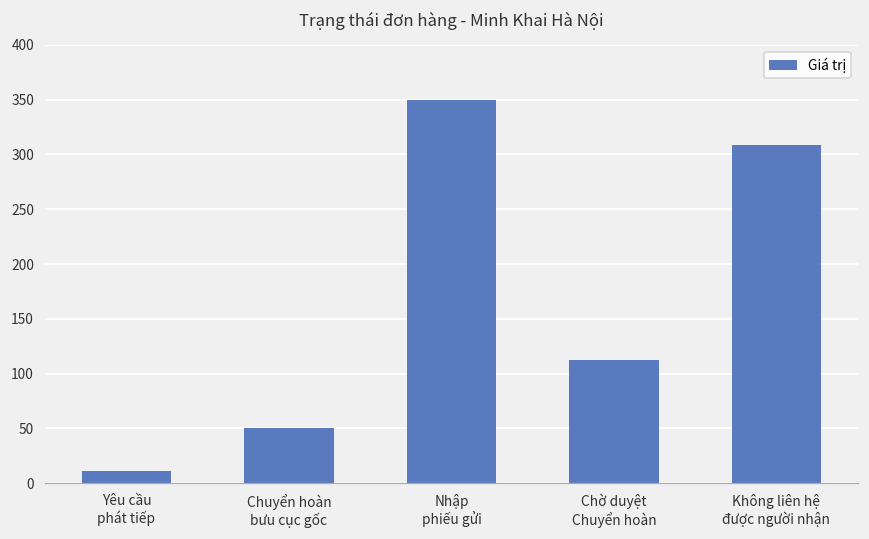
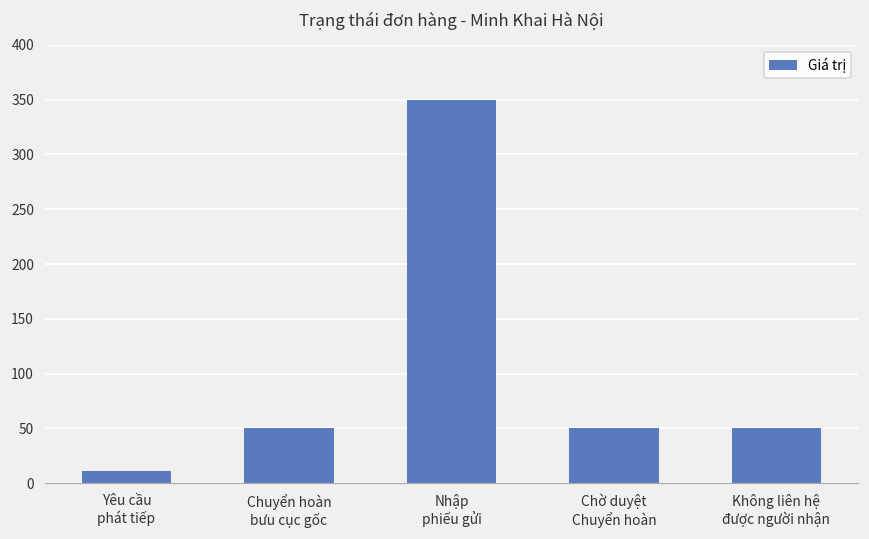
Chờ duyệt Chuyển hoàn: 110 -> 50
Không liên hệ được người nhận: 310 -> 50
